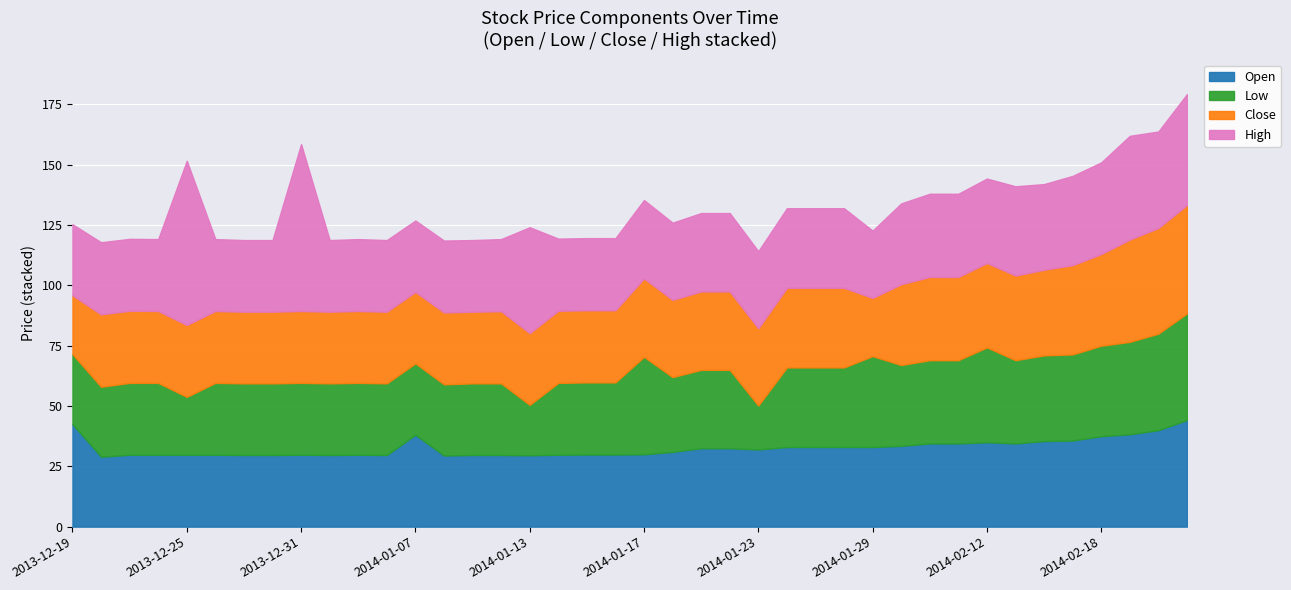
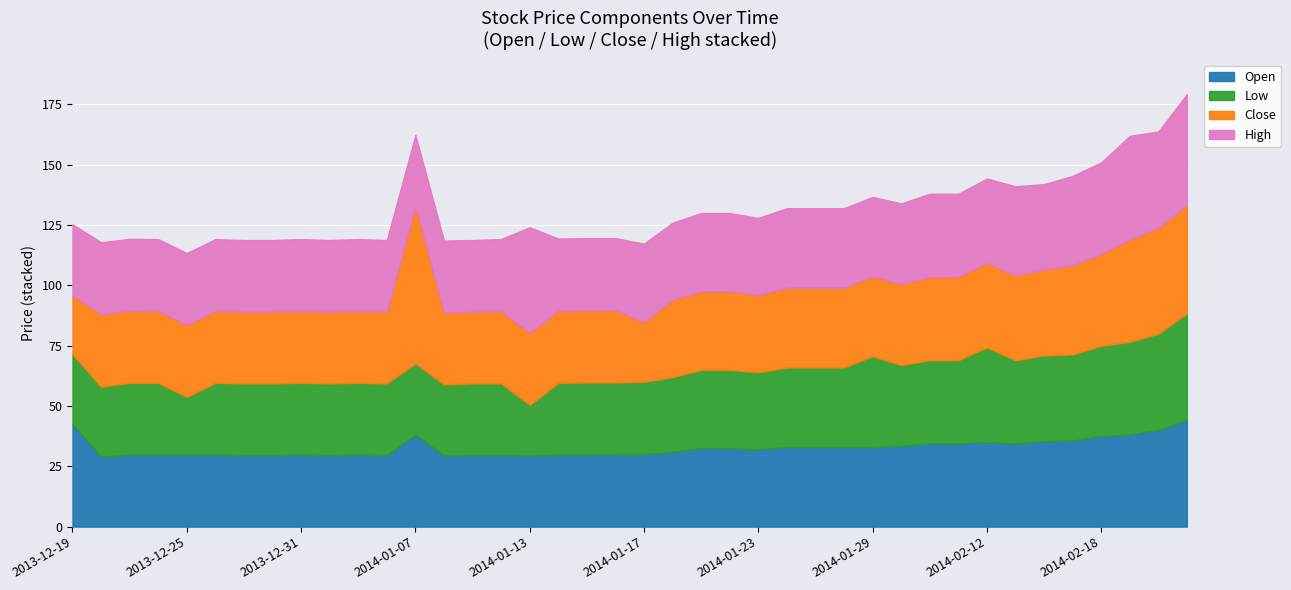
High, 2013-12-25: 68 -> 30
High, 2013-12-31: 69 -> 30
Close, 2014-01-07: 30 -> 65
Low, 2014-01-17: 40 -> 30
Close, 2014-01-17: 33 -> 25
Low, 2014-01-23: 18 -> 32
Close, 2014-01-29: 24 -> 33
High, 2014-01-29: 28 -> 33
